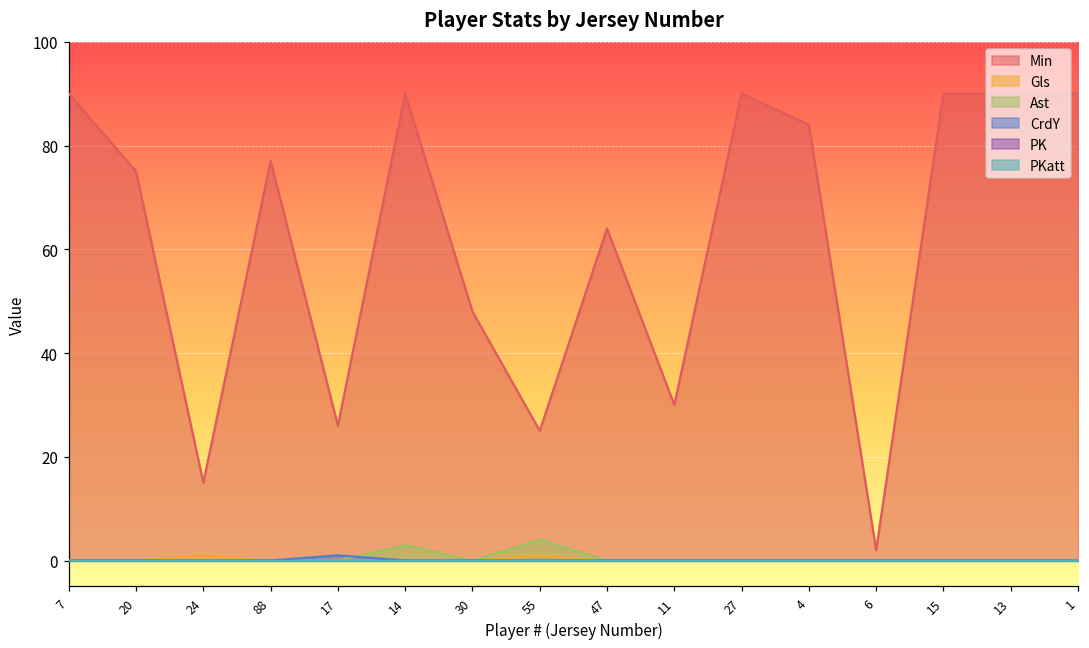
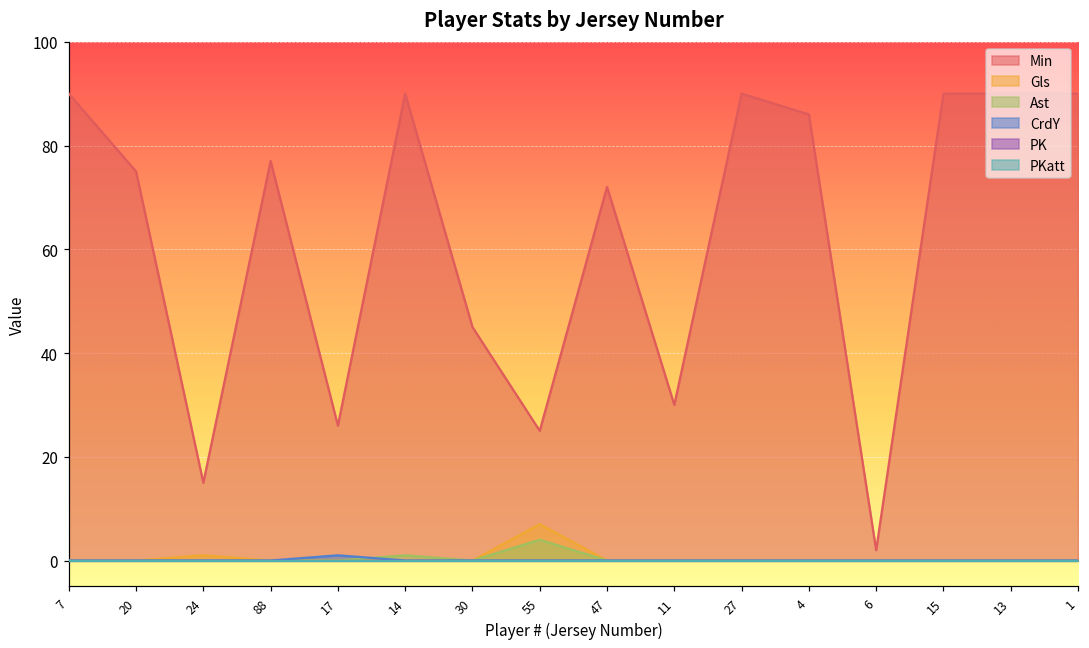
Ast, 14: 3 -> 1
Min, 30: 48 -> 45
Gls, 55: 1 -> 7
Min, 47: 64 -> 72
Min, 4: 84 -> 86
